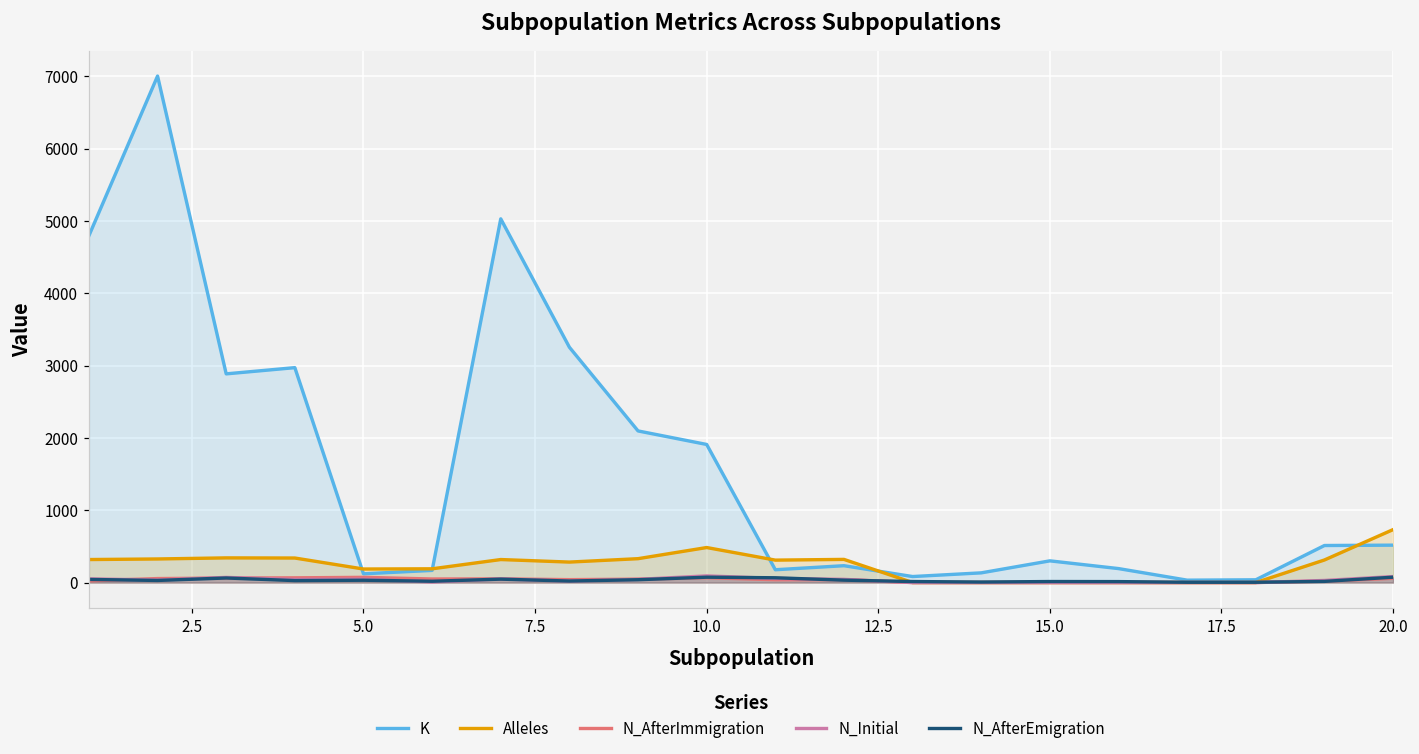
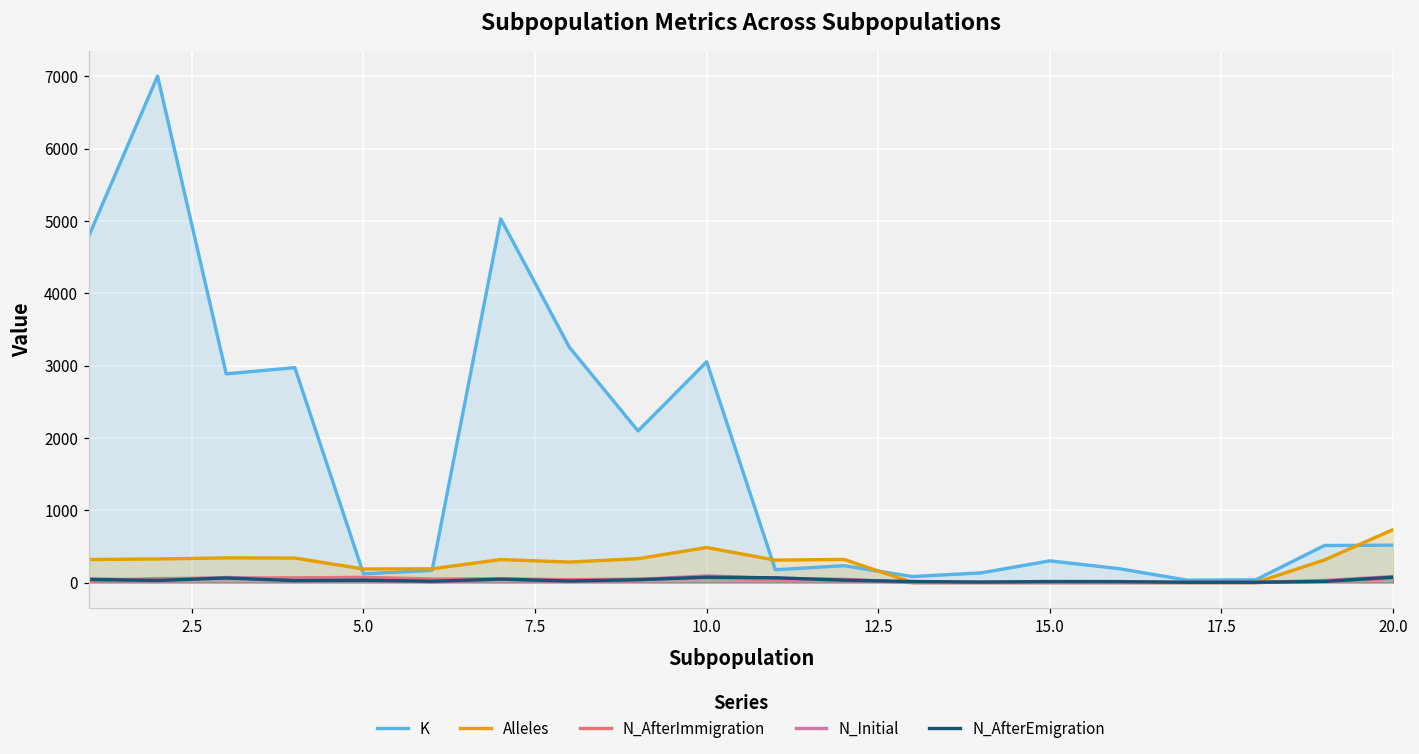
K, 10.0: 1900 -> 3100
